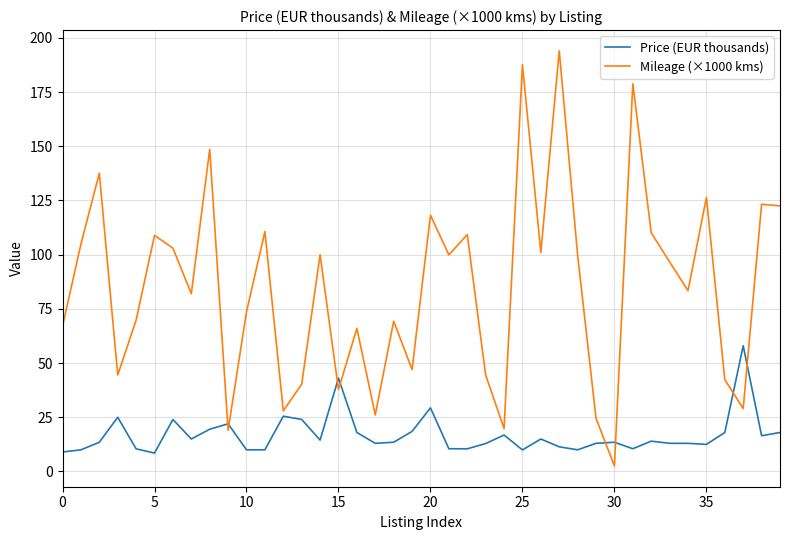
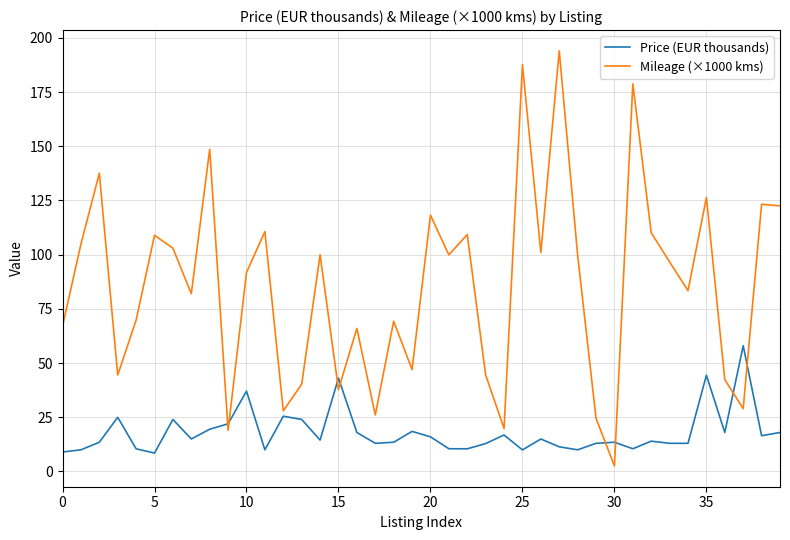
Price (EUR thousands), 10: 10 -> 37
Mileage (×1000 kms), 10: 74 -> 92
Price (EUR thousands), 20: 29 -> 16
Price (EUR thousands), 35: 12 -> 44
